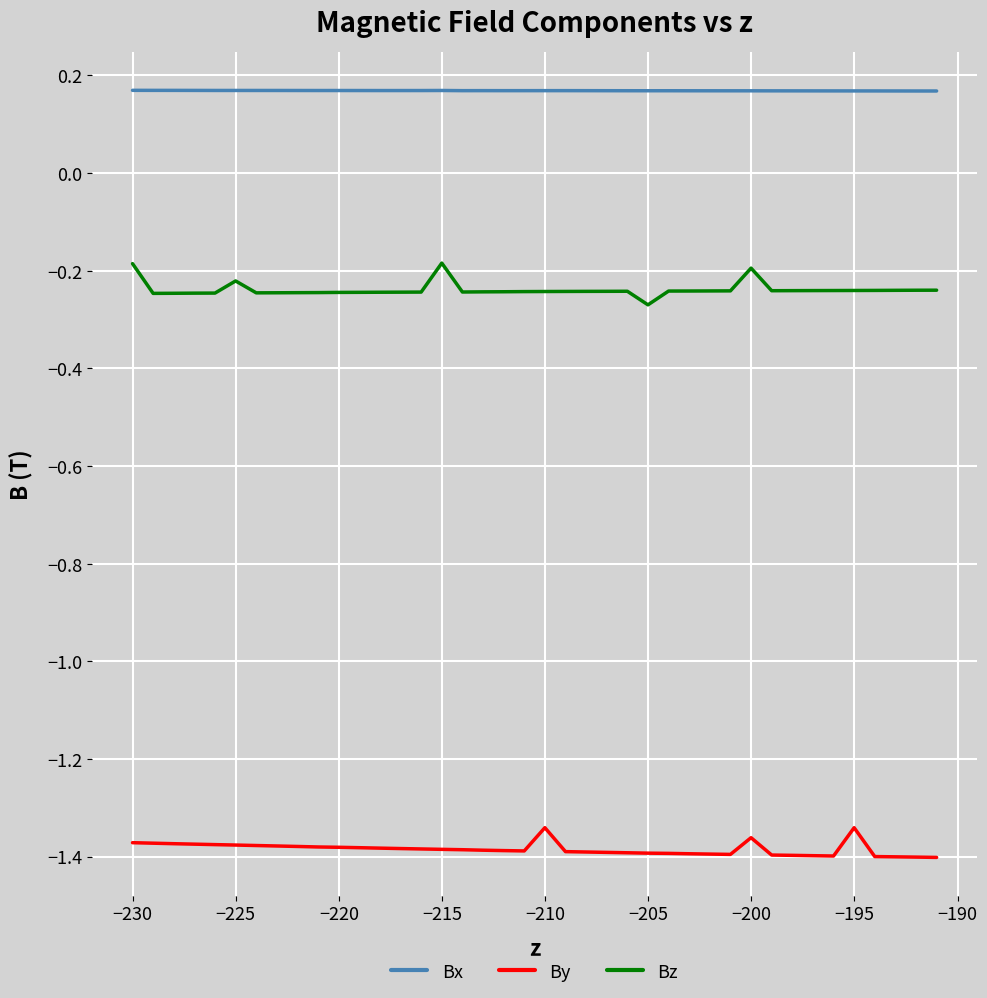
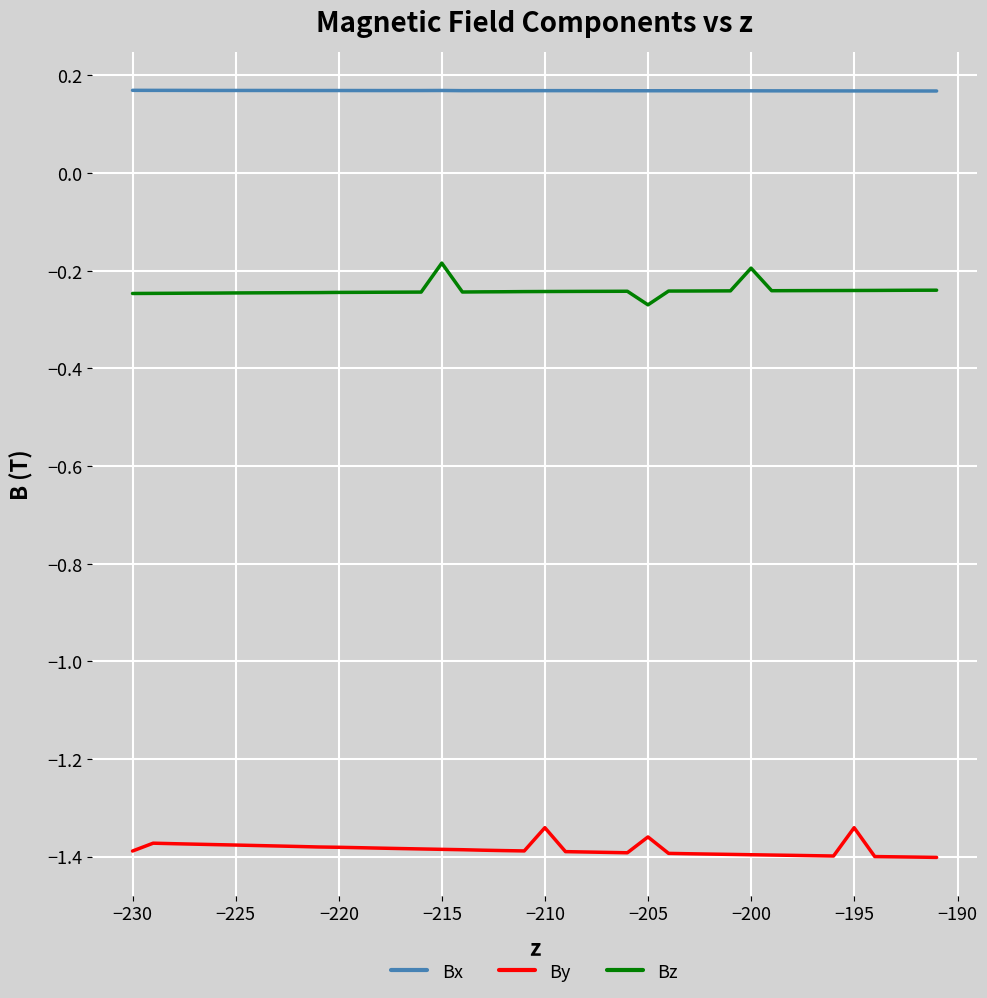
By, −230: -1.37 -> -1.39
Bz, −230: -0.19 -> -0.25
Bz, −225: -0.22 -> -0.25
By, −205: -1.39 -> -1.36
By, −200: -1.36 -> -1.40
